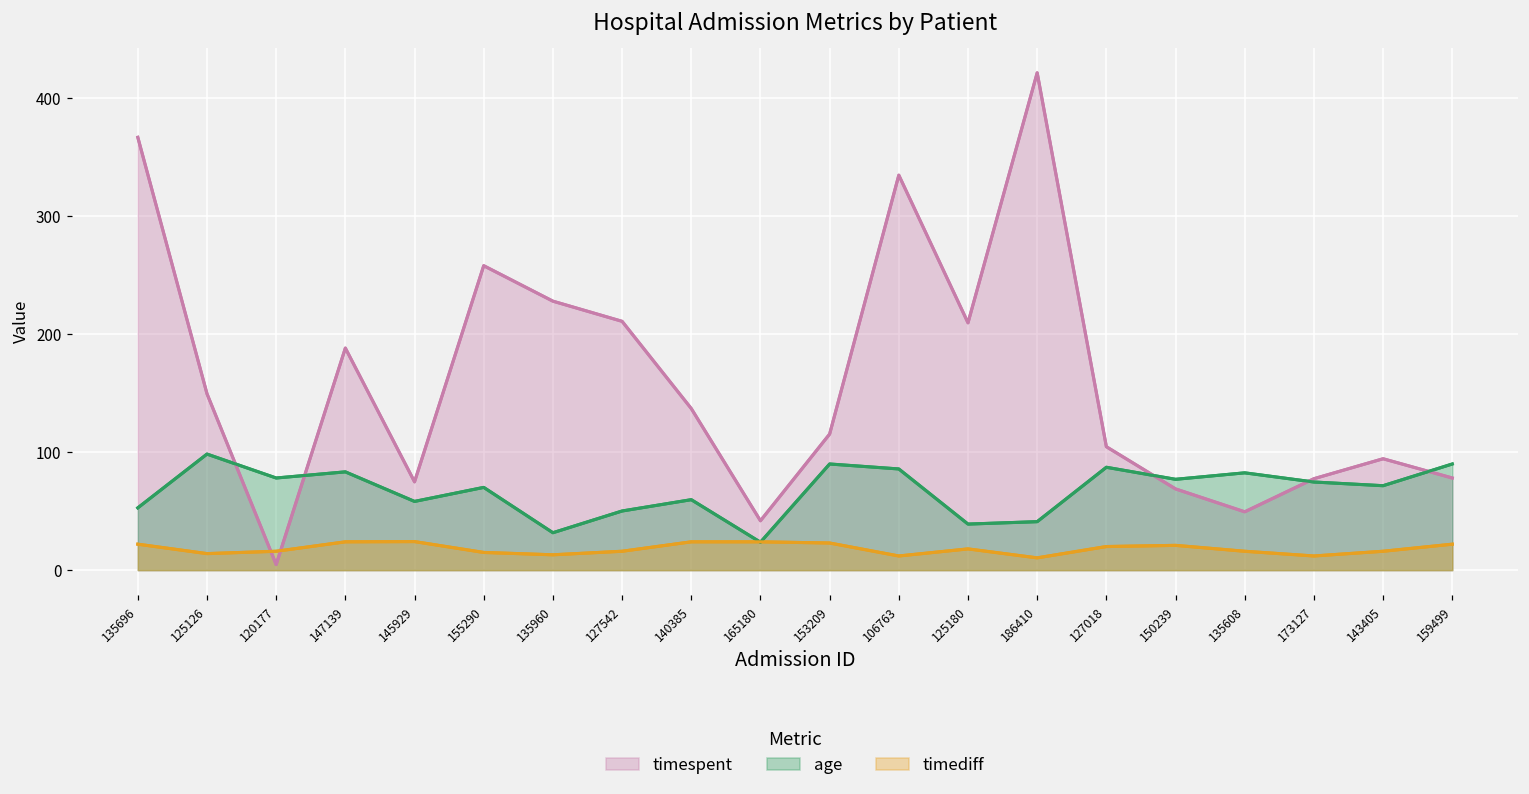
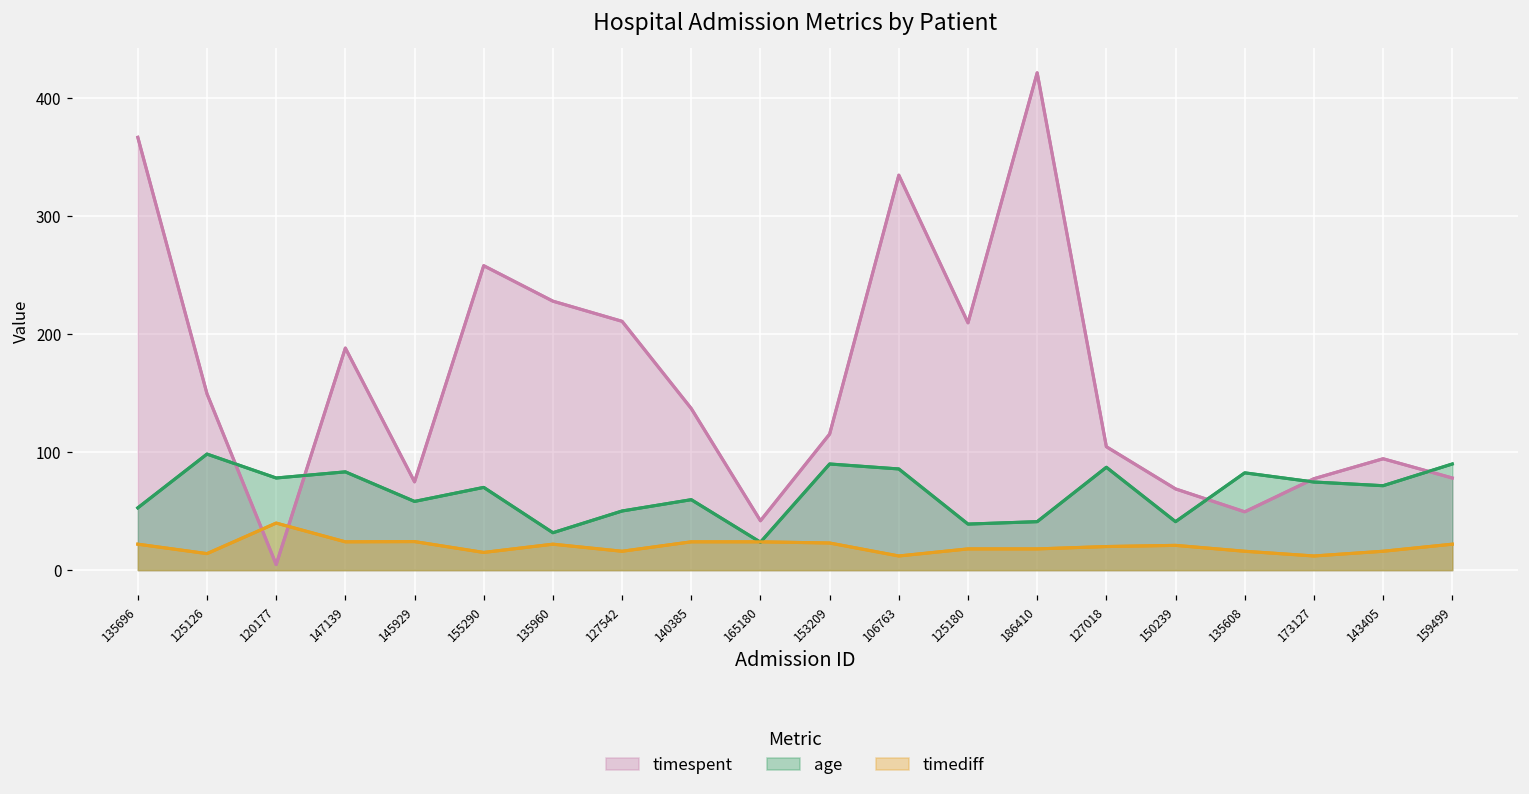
timediff, 120177: 16 -> 40
timediff, 135960: 13 -> 22
timediff, 186410: 10 -> 18
age, 150239: 77 -> 41
